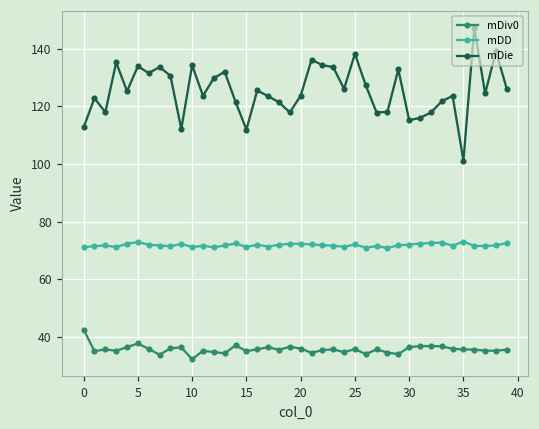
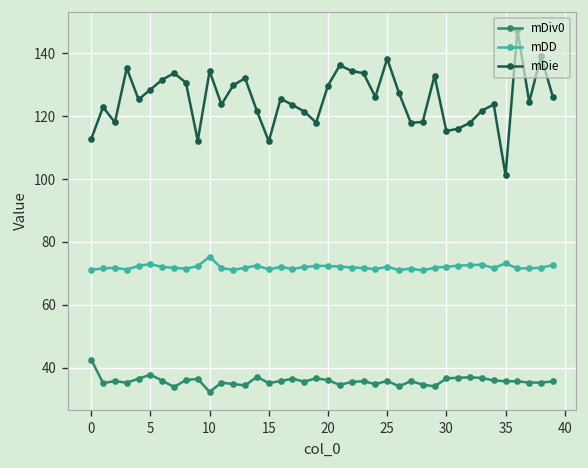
mDie, 5: 134 -> 128
mDD, 10: 71 -> 75
mDie, 20: 124 -> 130
